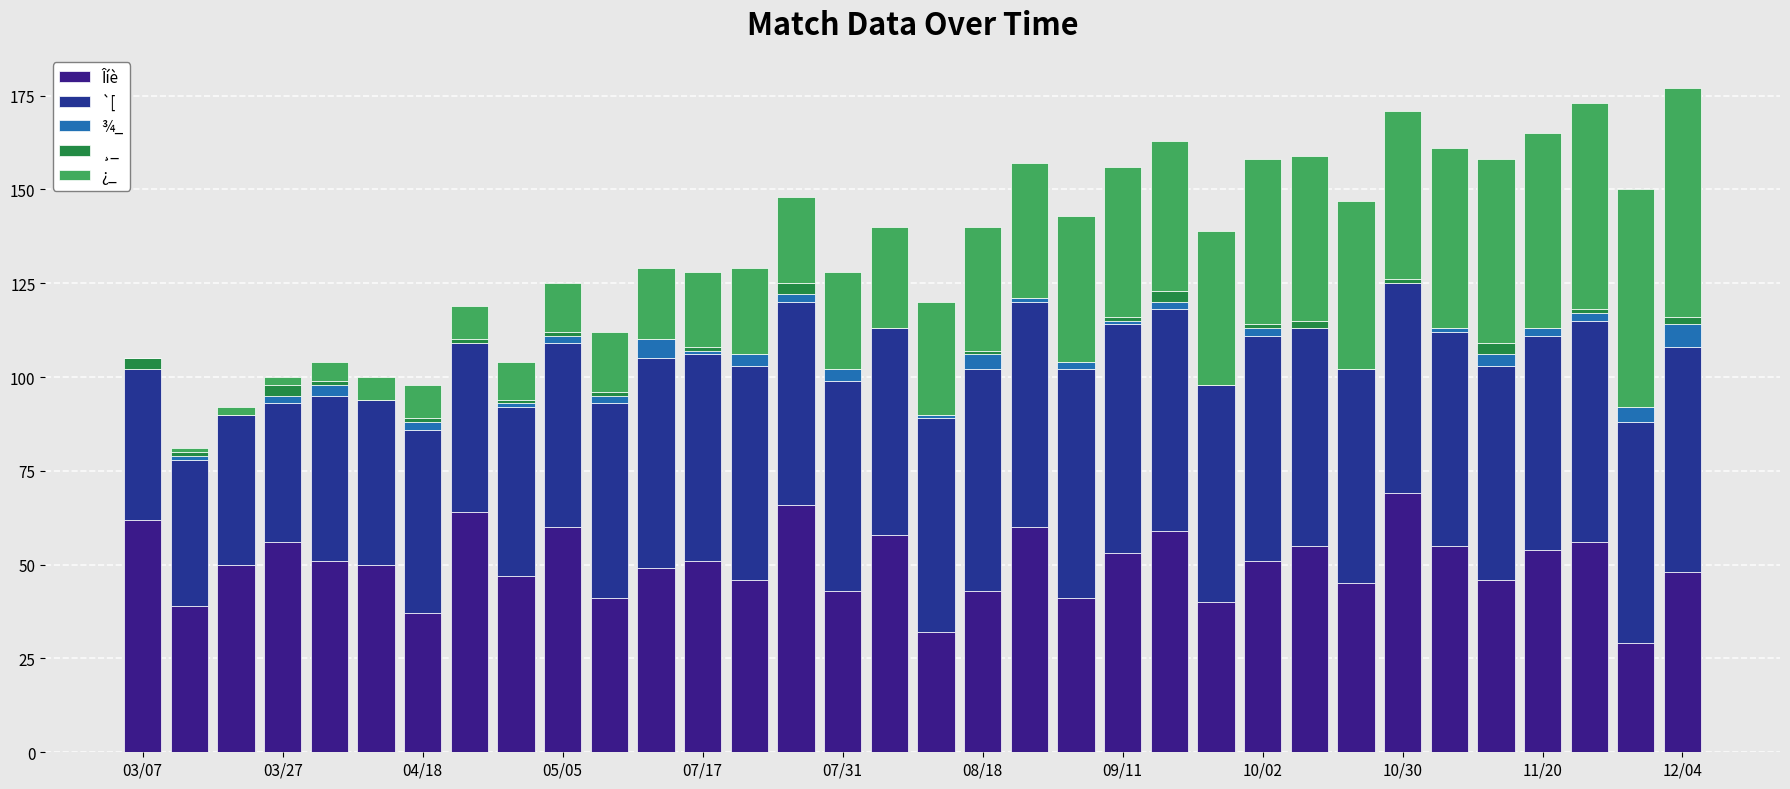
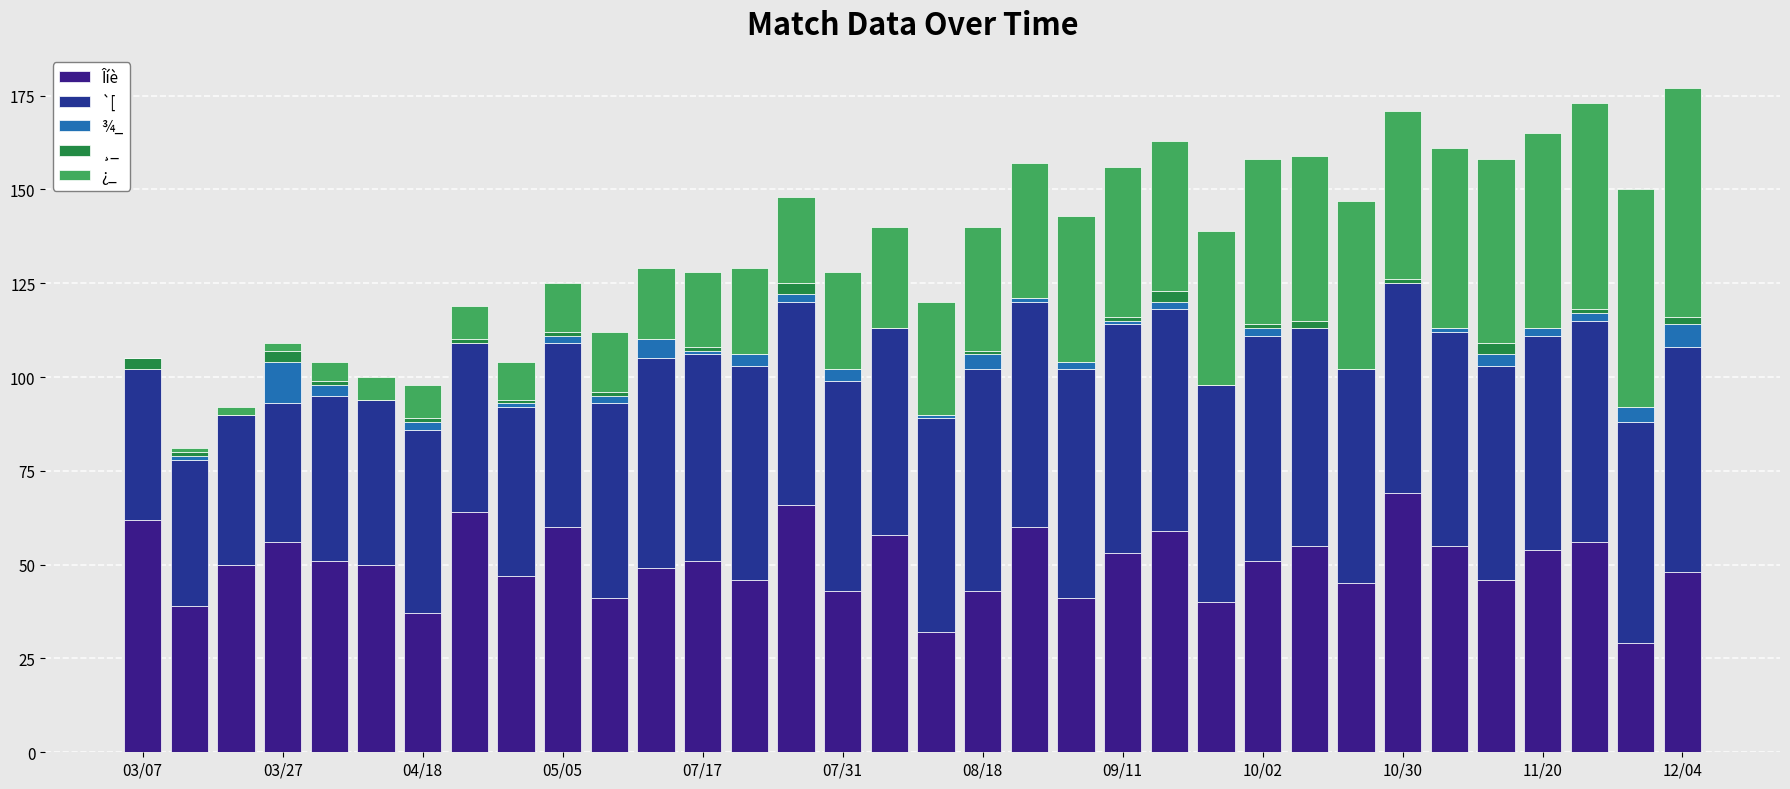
¾_, 03/27: 2 -> 11
